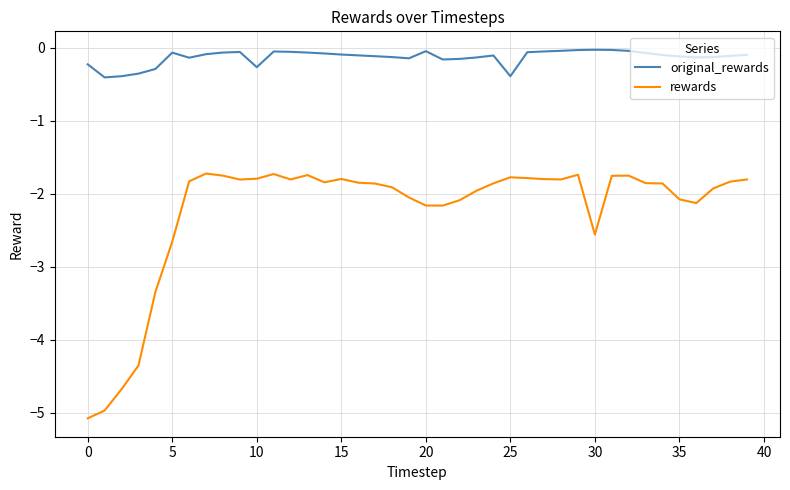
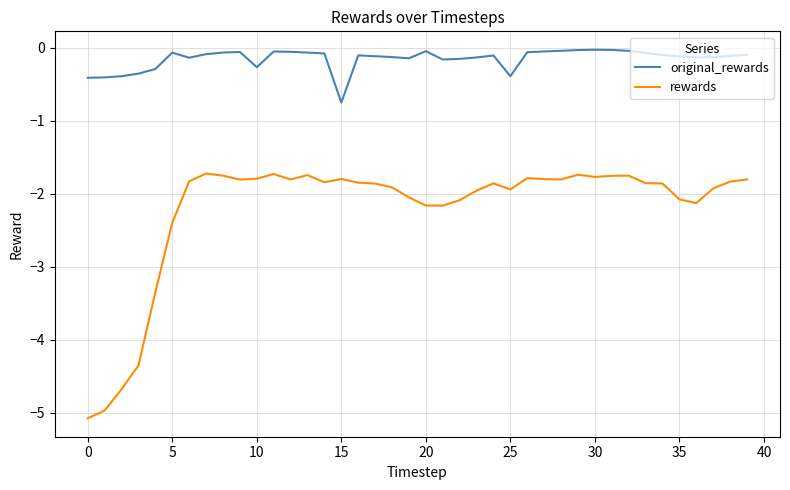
original_rewards, 0: -0.2 -> -0.4
rewards, 5: -2.7 -> -2.4
original_rewards, 15: -0.1 -> -0.8
rewards, 25: -1.8 -> -1.9
rewards, 30: -2.6 -> -1.8
